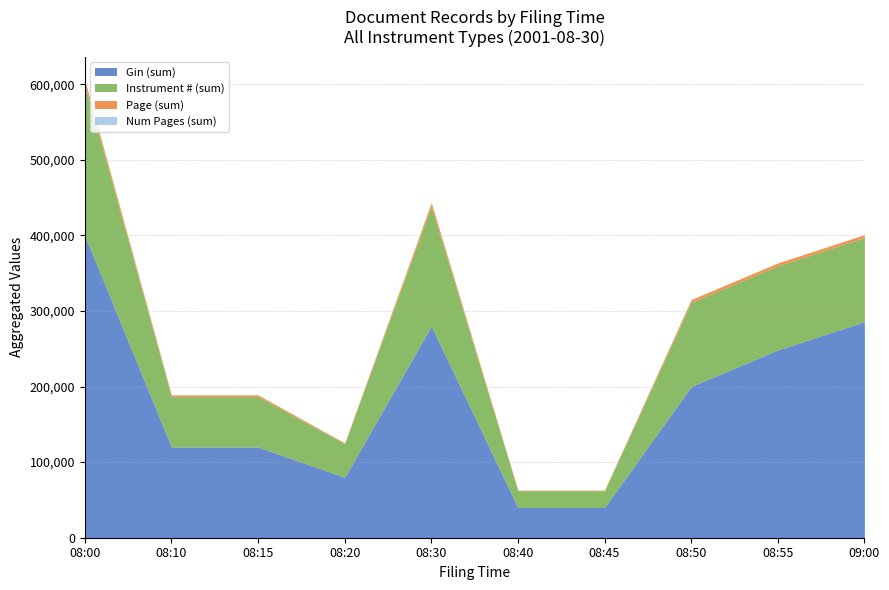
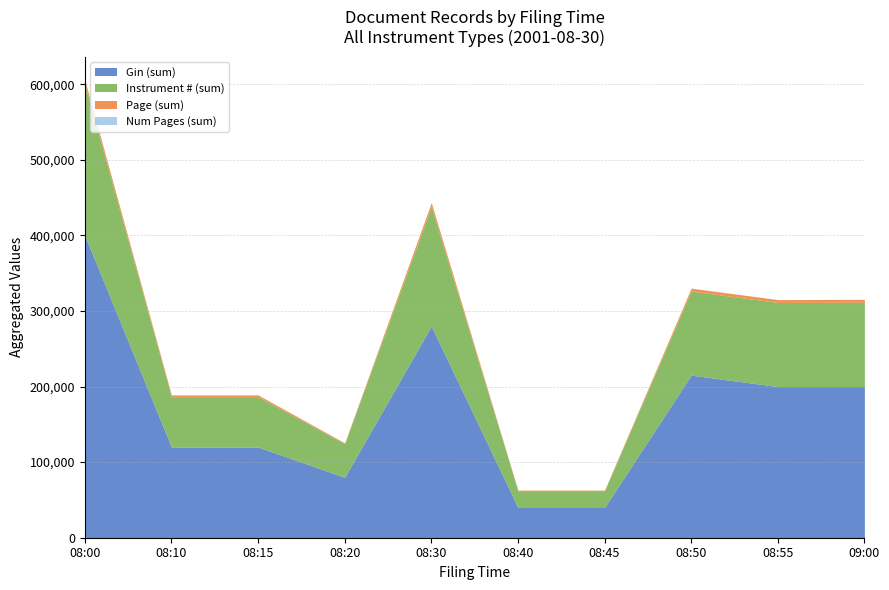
Gin (sum), 08:50: 200,000 -> 220,000
Gin (sum), 08:55: 250,000 -> 200,000
Gin (sum), 09:00: 290,000 -> 200,000
